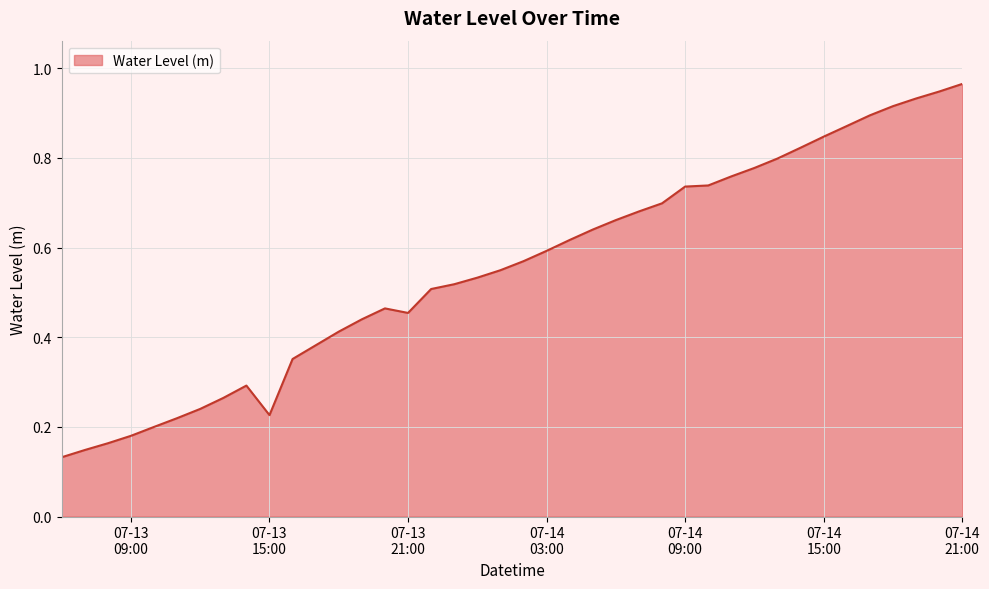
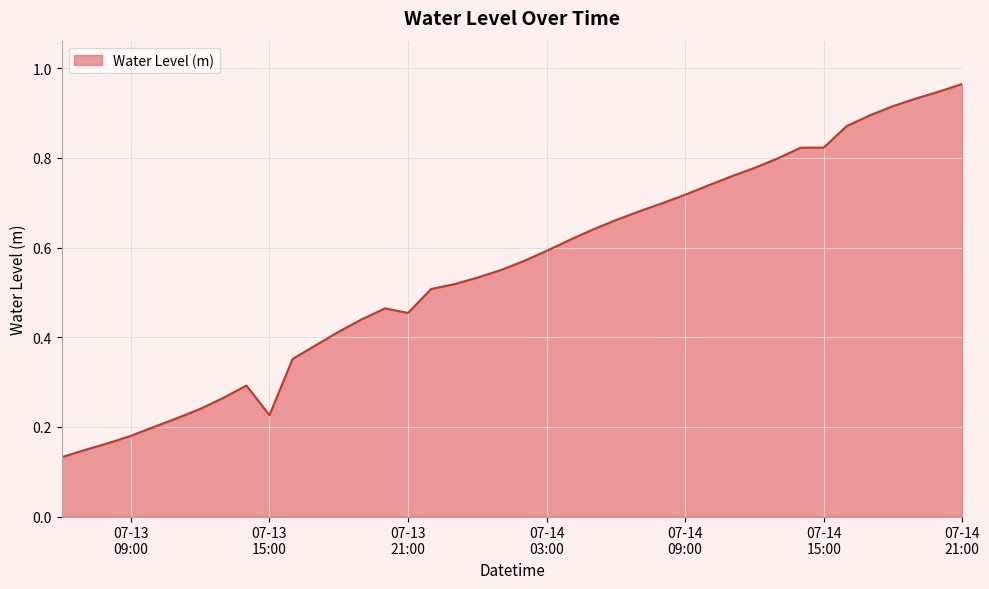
07-14 09:00: 0.74 -> 0.72
07-14 15:00: 0.85 -> 0.82
